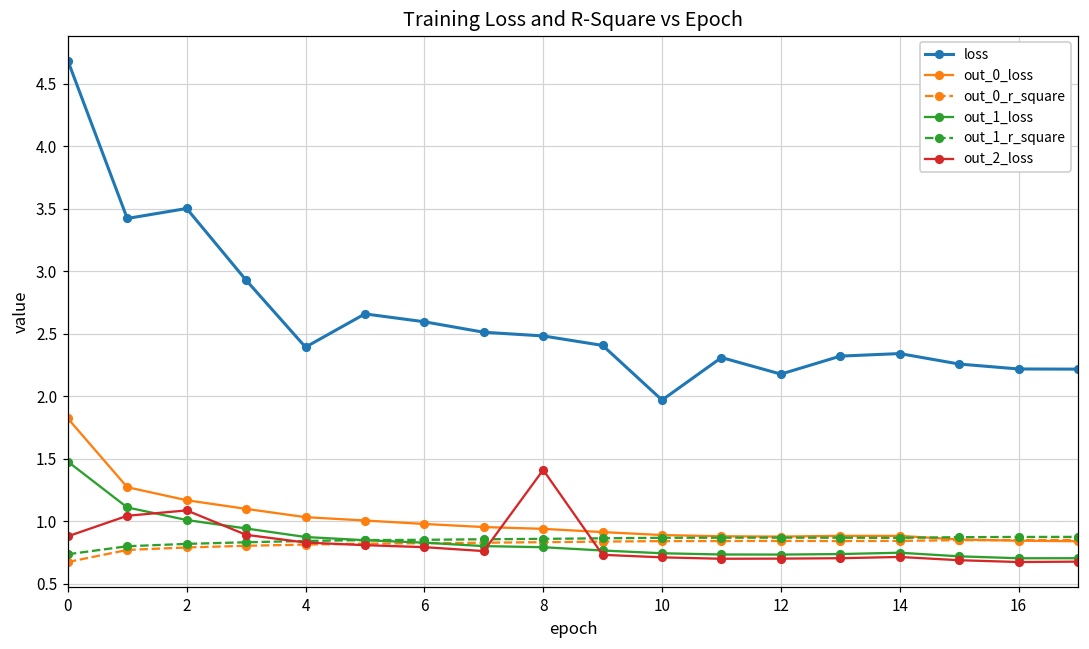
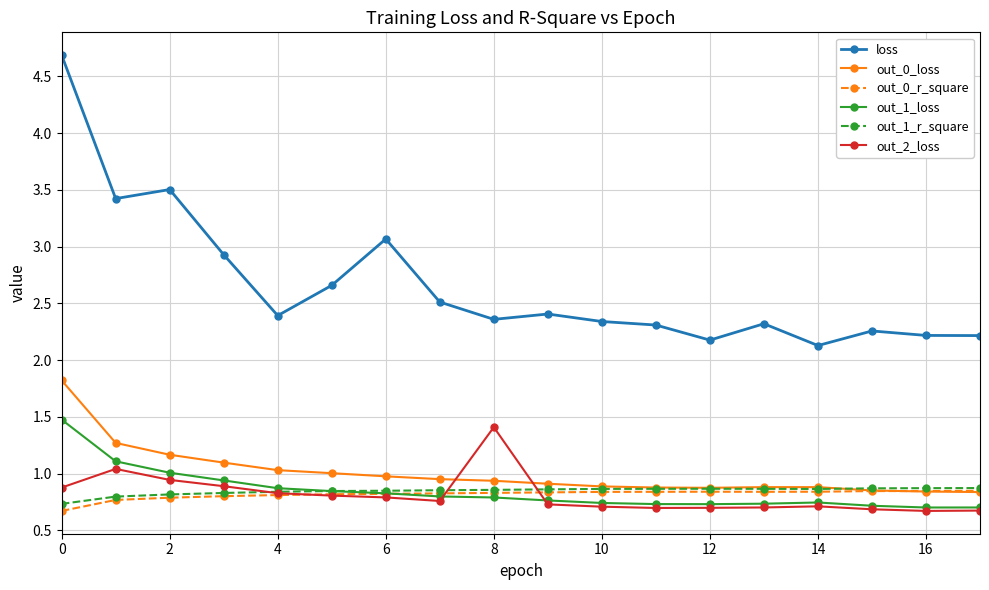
out_2_loss, 2: 1.09 -> 0.95
loss, 6: 2.60 -> 3.07
loss, 8: 2.48 -> 2.36
loss, 10: 1.97 -> 2.34
loss, 14: 2.34 -> 2.13
